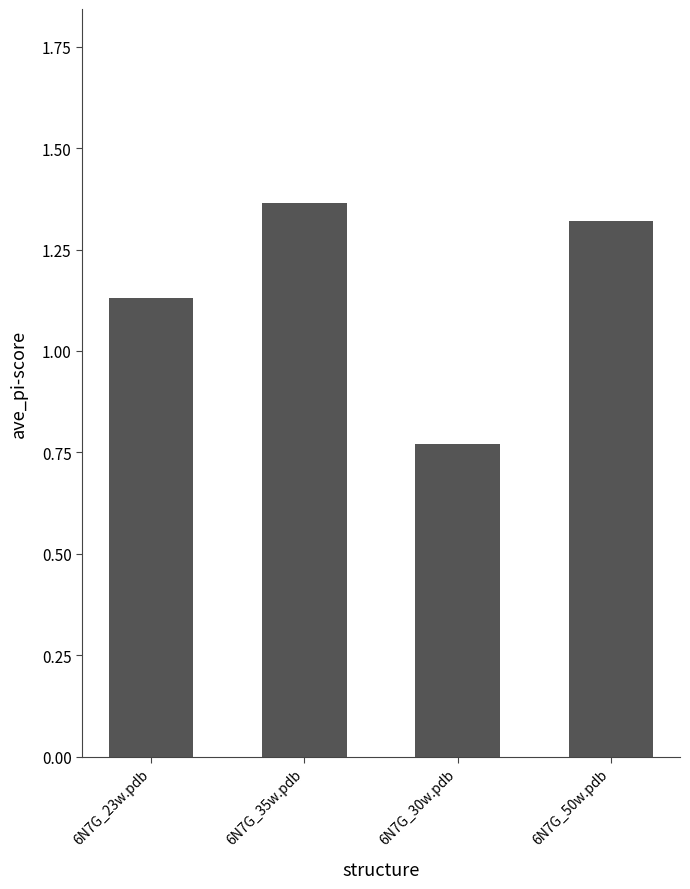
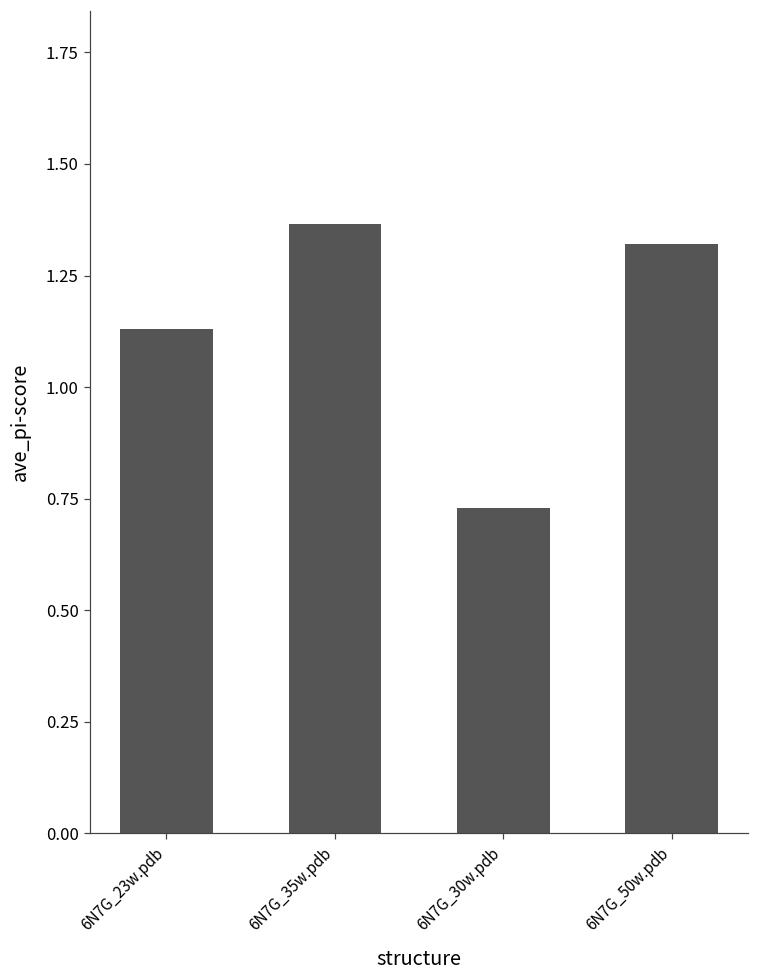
6N7G_30w.pdb: 0.77 -> 0.73
